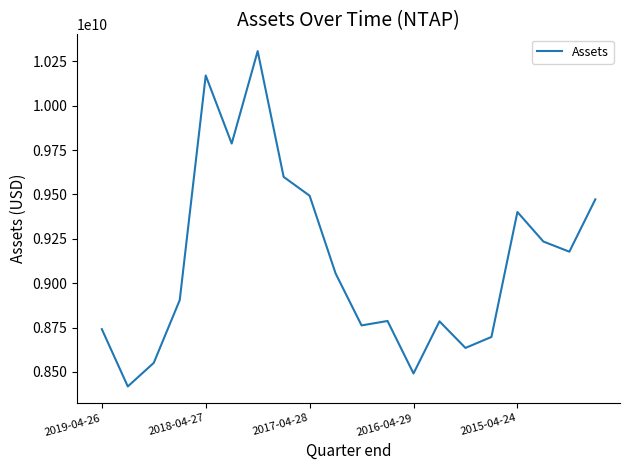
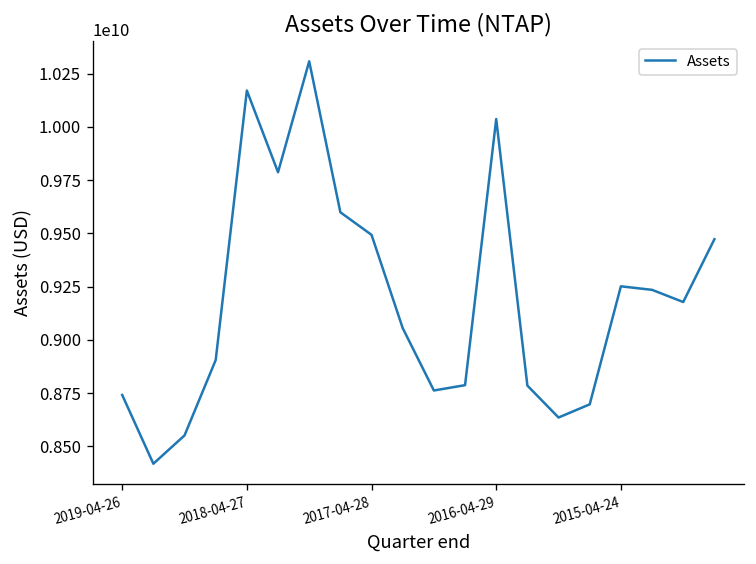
2016-04-29: 8490000000 -> 10040000000
2015-04-24: 9400000000 -> 9250000000
